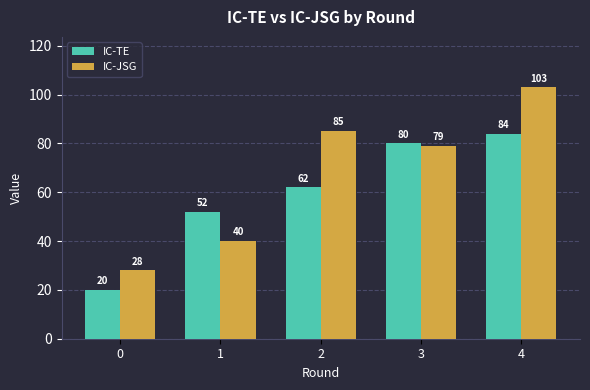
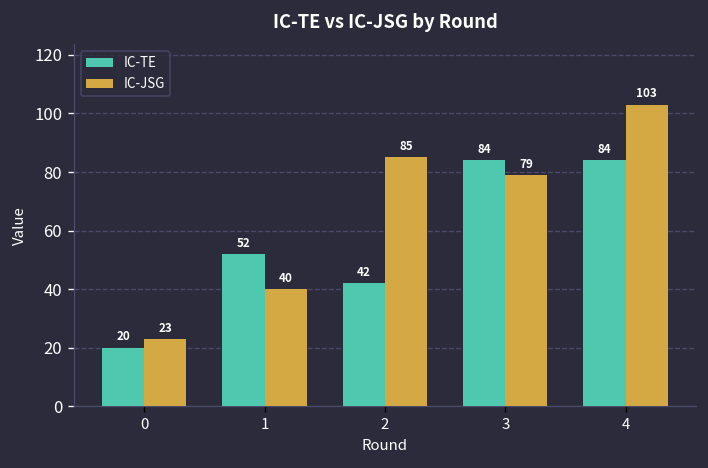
IC-JSG, 0: 28 -> 23
IC-TE, 2: 62 -> 42
IC-TE, 3: 80 -> 84
